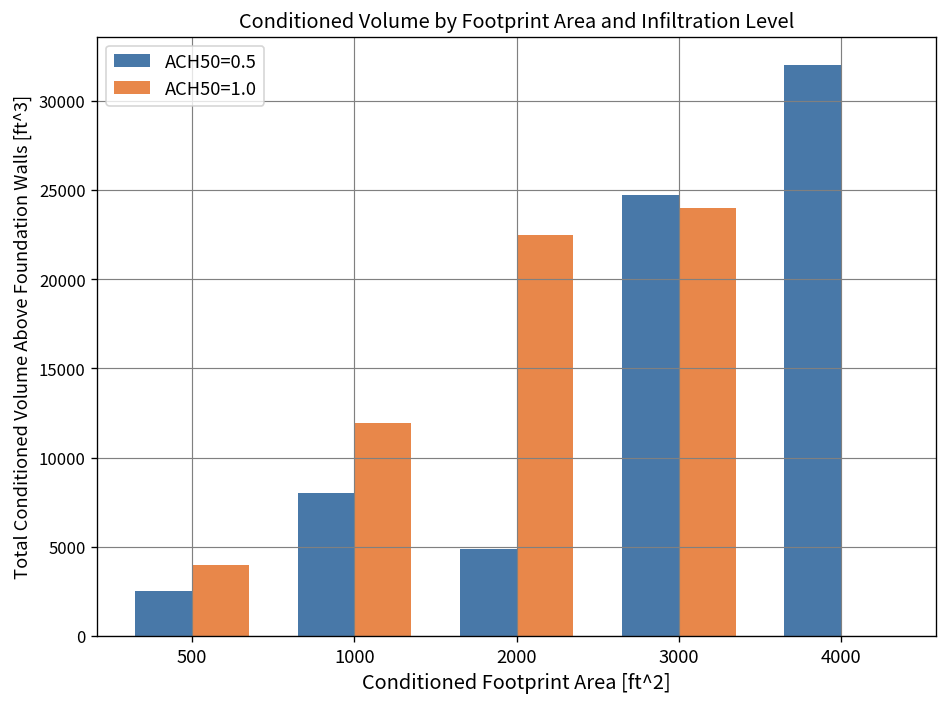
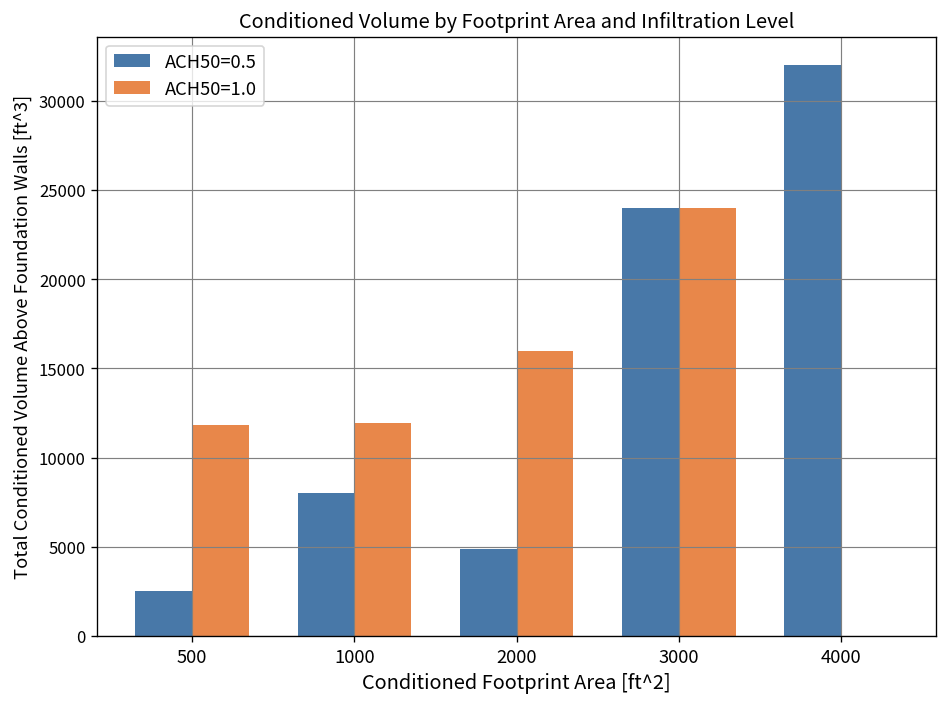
ACH50=1.0, 500: 4000 -> 11800
ACH50=1.0, 2000: 22500 -> 16000
ACH50=0.5, 3000: 24700 -> 24000
